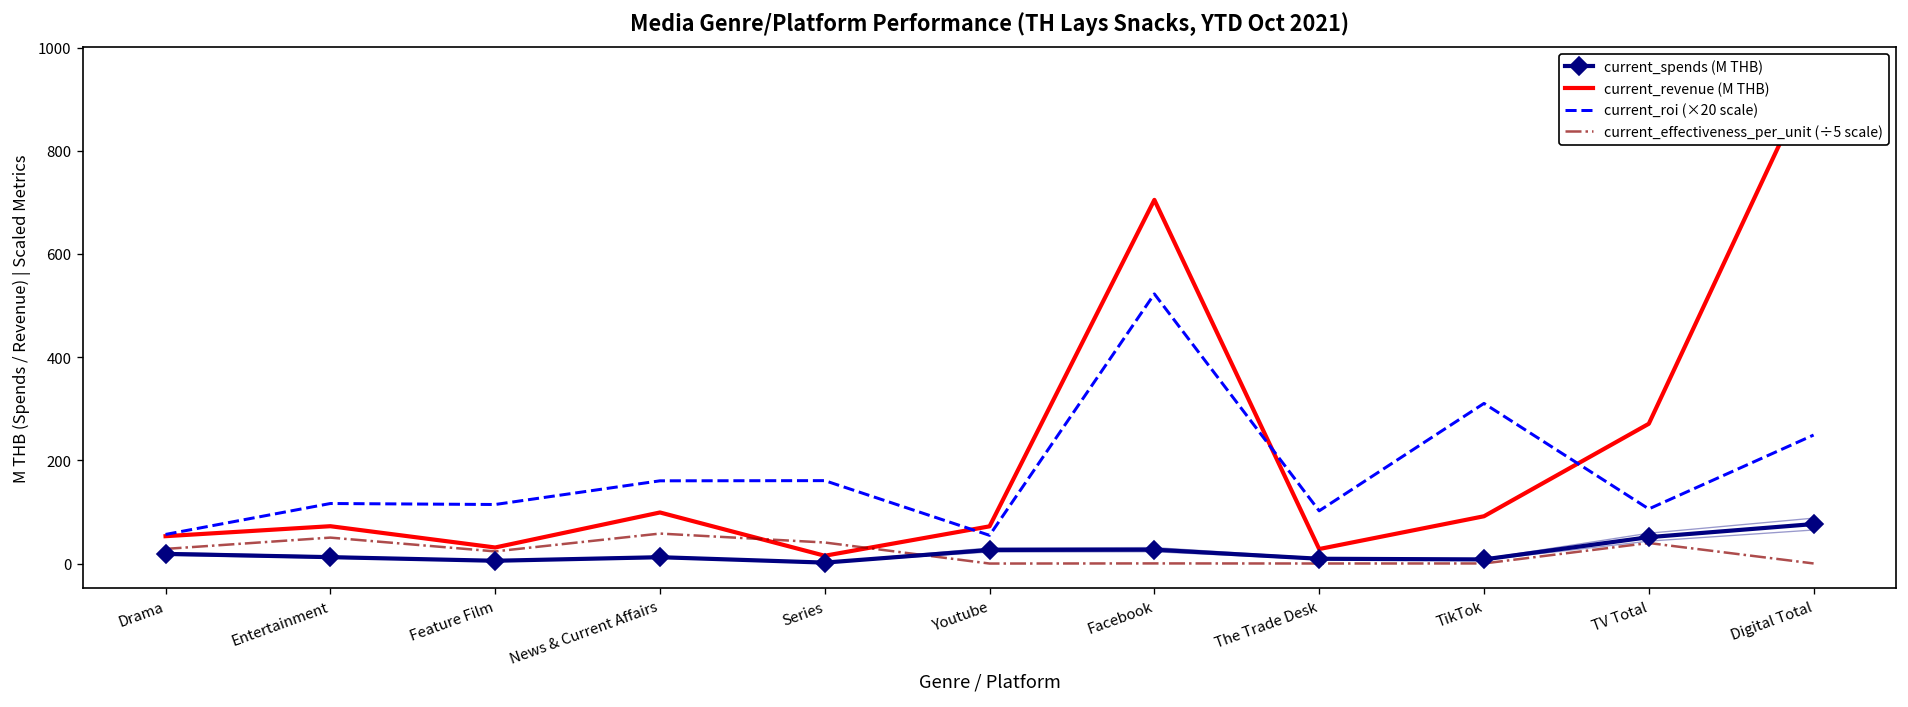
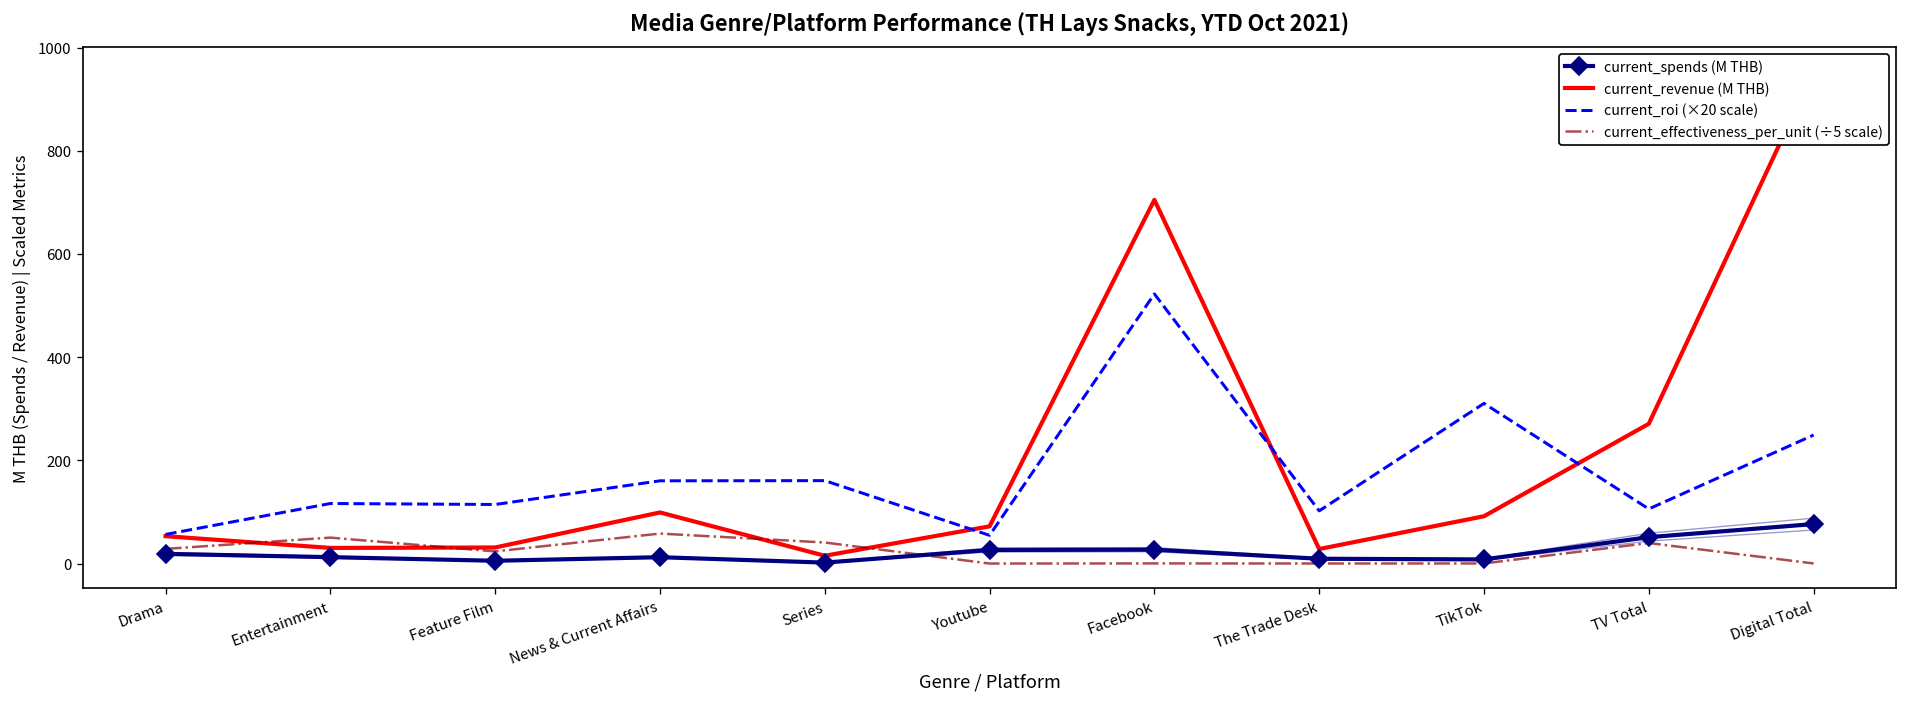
current_revenue (M THB), Entertainment: 70 -> 30
